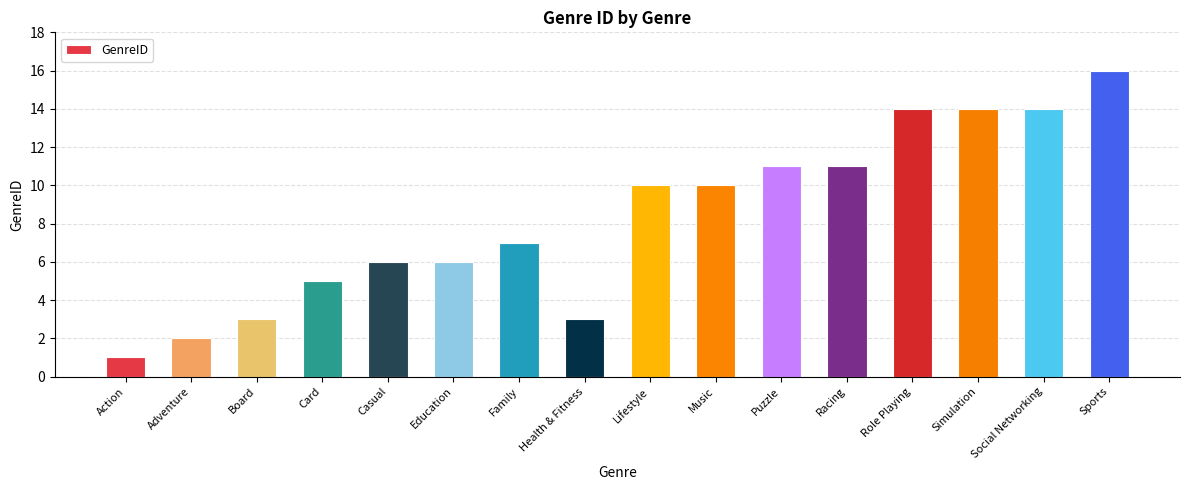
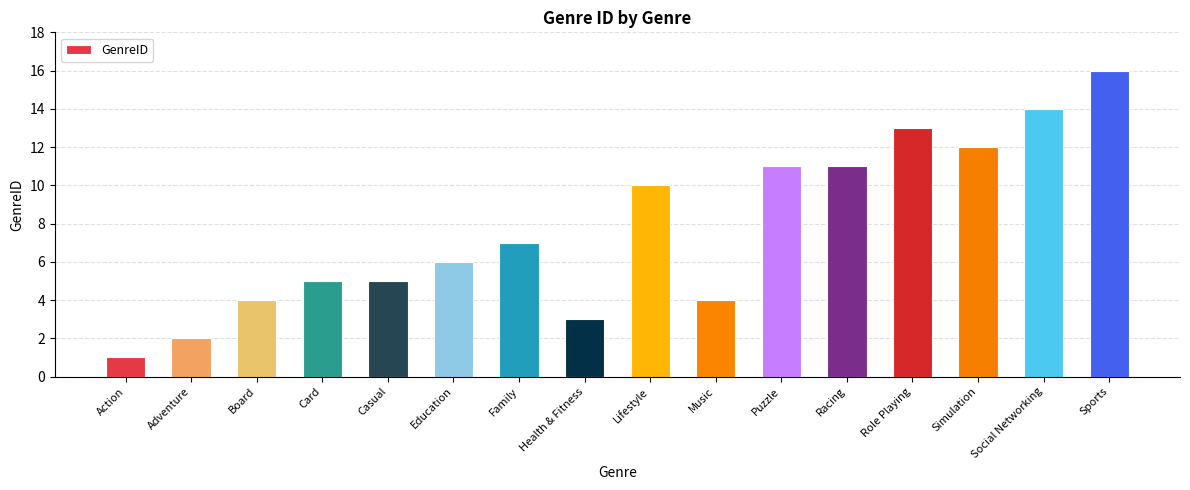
Board: 3 -> 4
Casual: 6 -> 5
Music: 10 -> 4
Role Playing: 14 -> 13
Simulation: 14 -> 12
